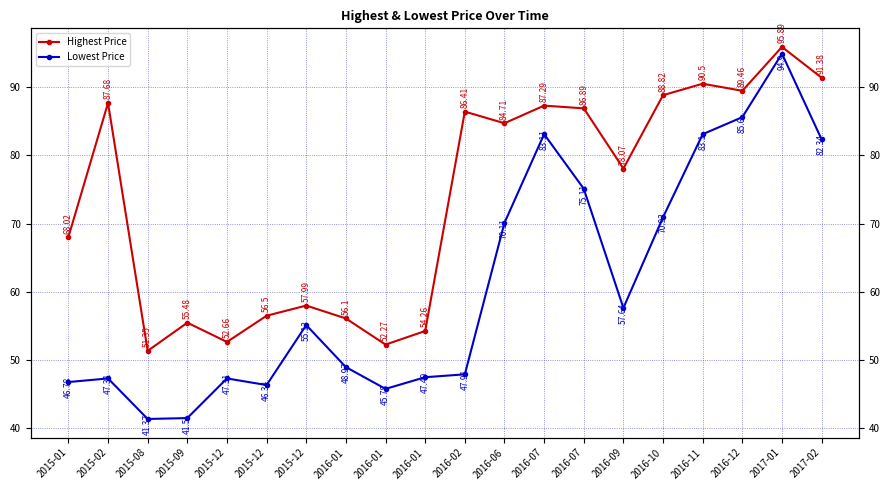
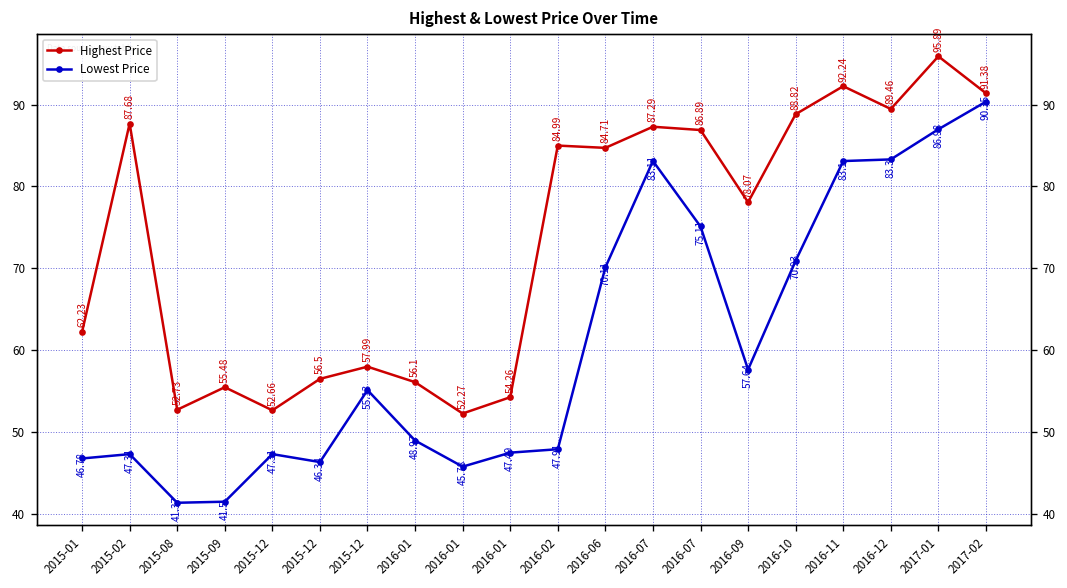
Highest Price, 2015-01: 68.02 -> 62.23
Highest Price, 2015-08: 51.35 -> 52.73
Highest Price, 2016-02: 86.41 -> 84.99
Highest Price, 2016-11: 90.5 -> 92.24
Lowest Price, 2016-12: 85.6 -> 83.3
Lowest Price, 2017-01: 94.9 -> 86.98
Lowest Price, 2017-02: 82.34 -> 90.35
